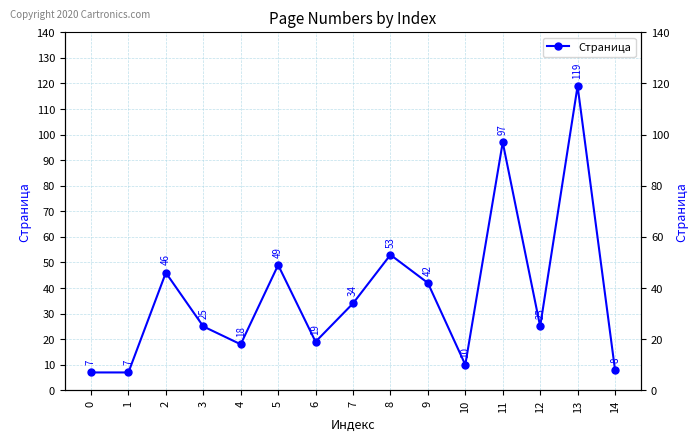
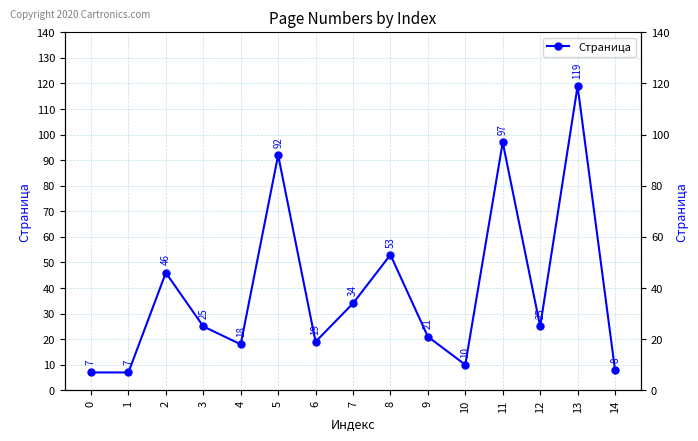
5: 49 -> 92
9: 42 -> 21
